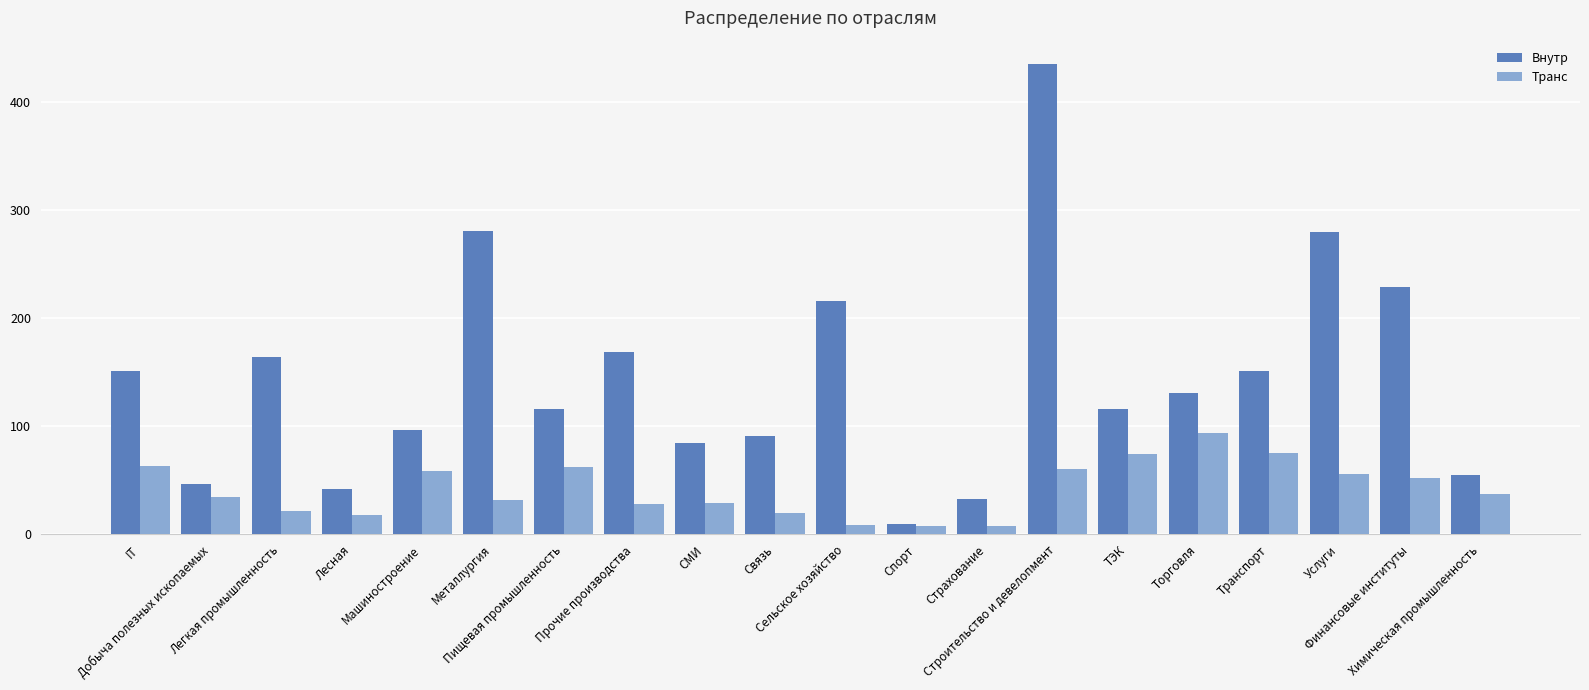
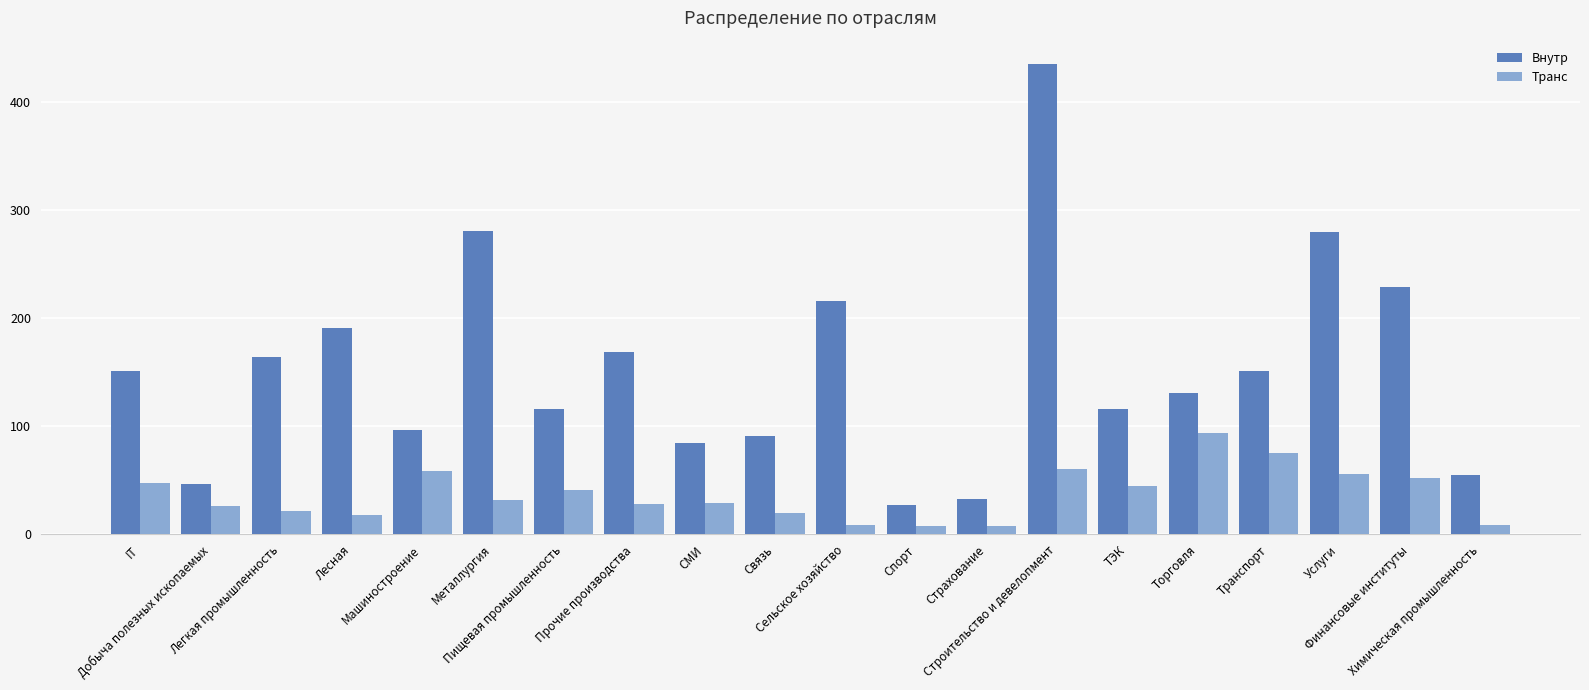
Транс, IT: 63 -> 48
Транс, Добыча полезных ископаемых: 35 -> 26
Внутр, Лесная: 42 -> 191
Транс, Пищевая промышленность: 62 -> 41
Внутр, Спорт: 10 -> 27
Транс, ТЭК: 74 -> 45
Транс, Химическая промышленность: 37 -> 9
